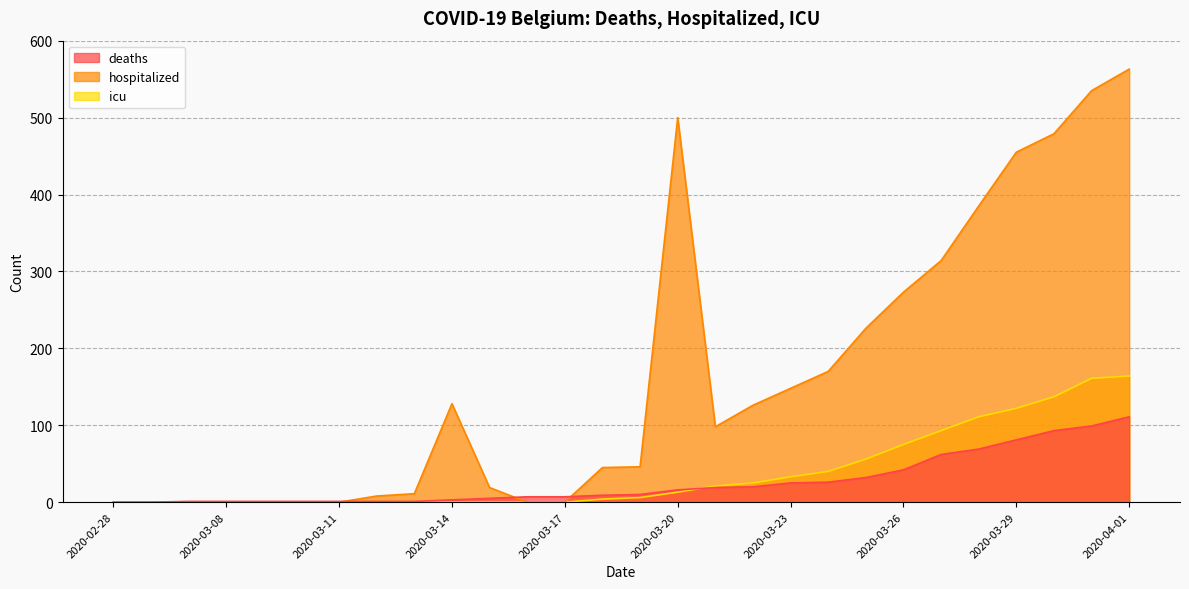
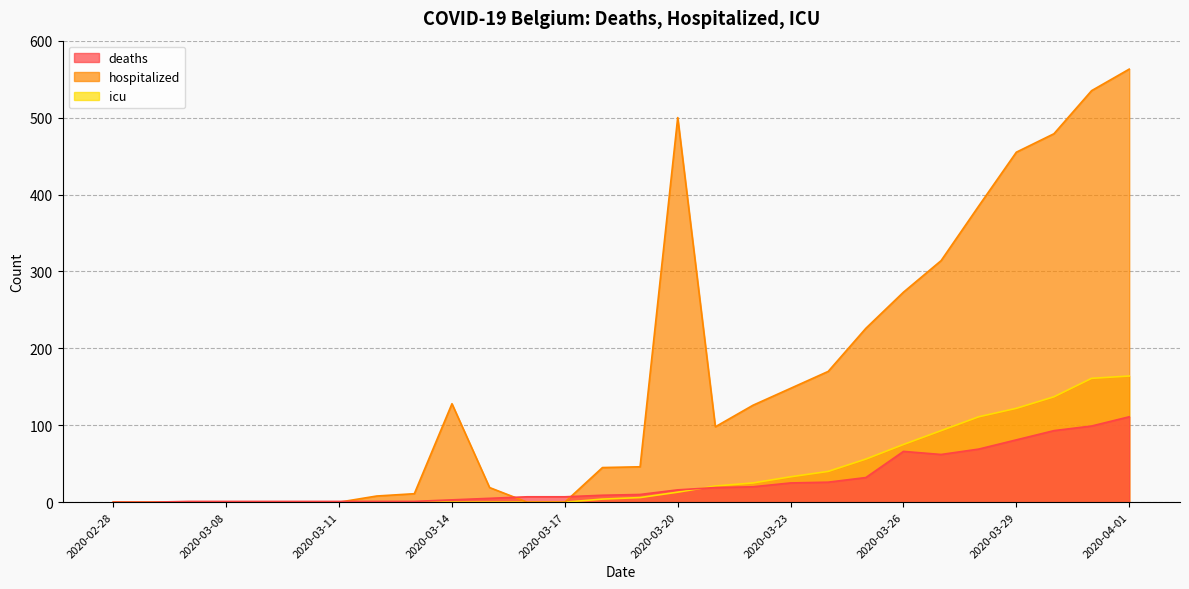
deaths, 2020-03-26: 40 -> 70
